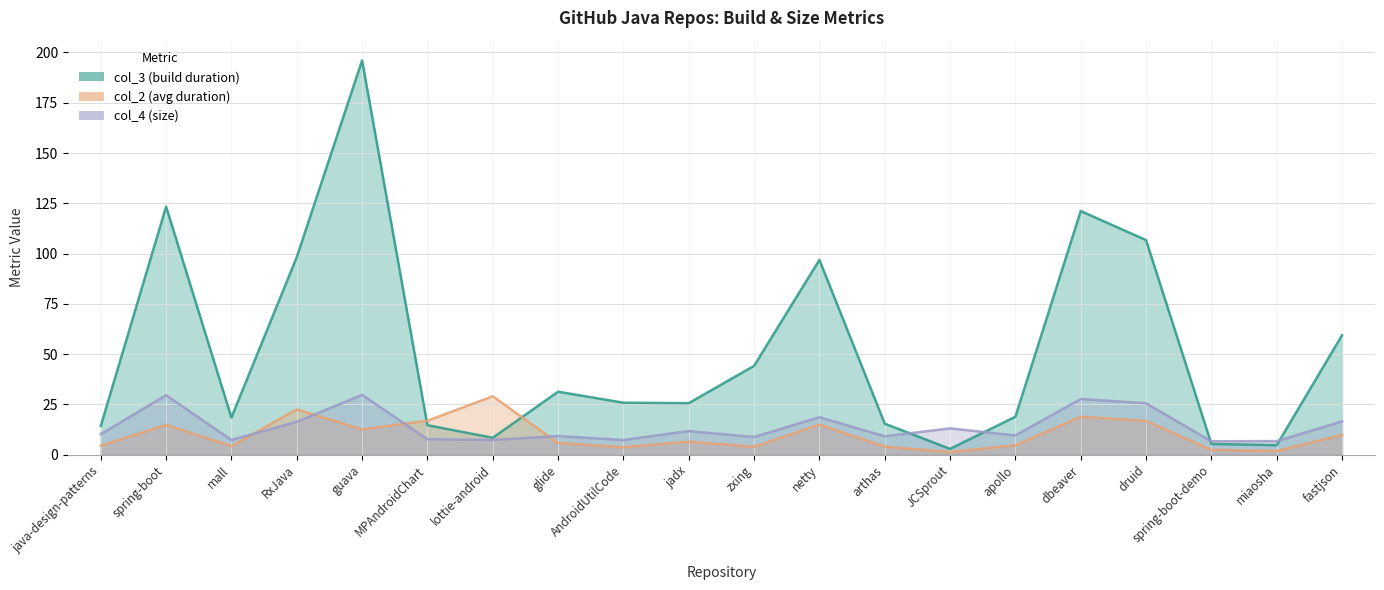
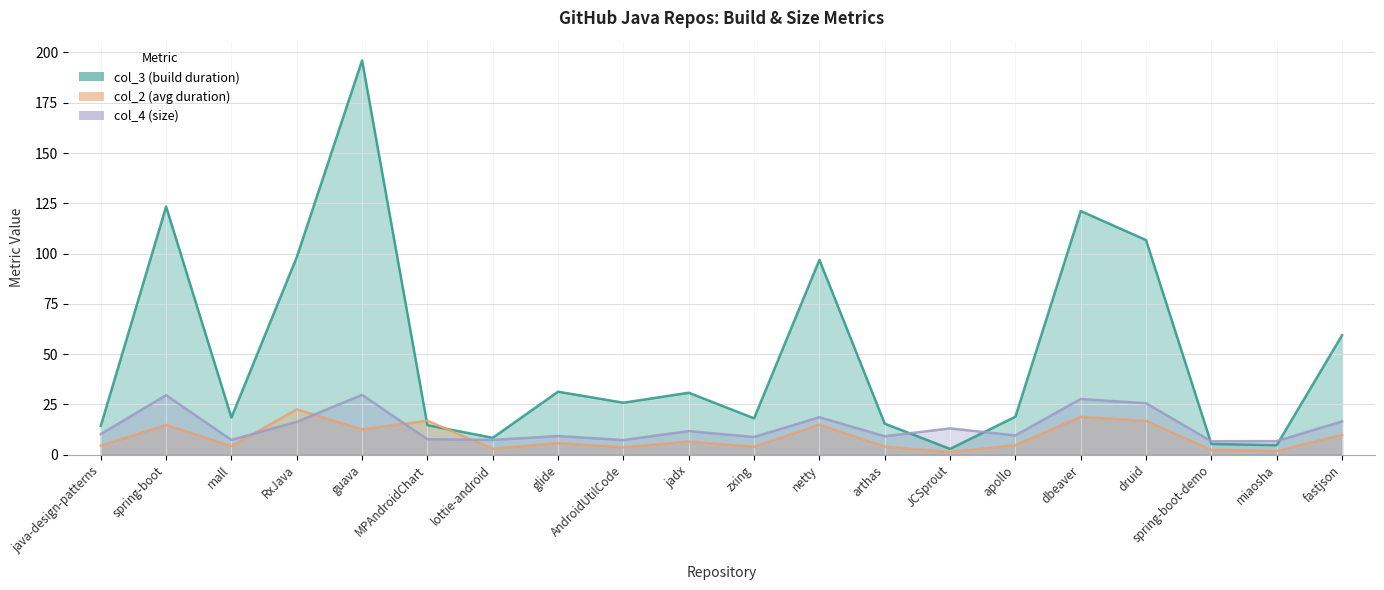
col_2 (avg duration), lottie-android: 29 -> 3
col_3 (build duration), jadx: 26 -> 31
col_3 (build duration), zxing: 44 -> 18
